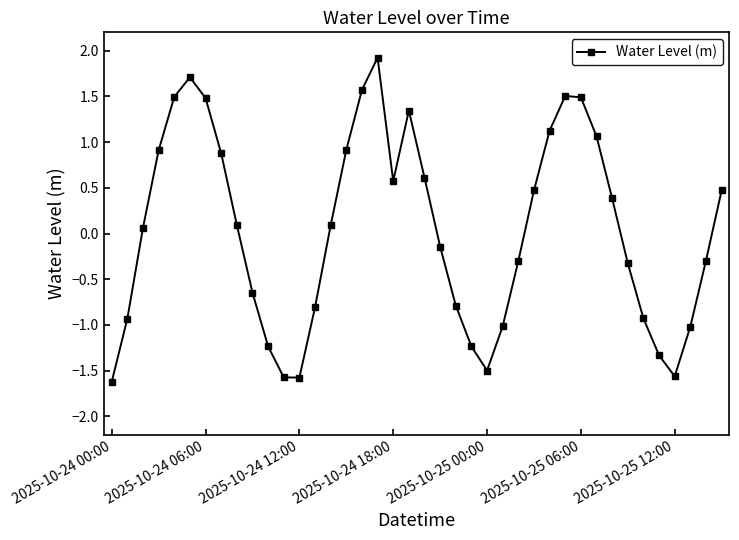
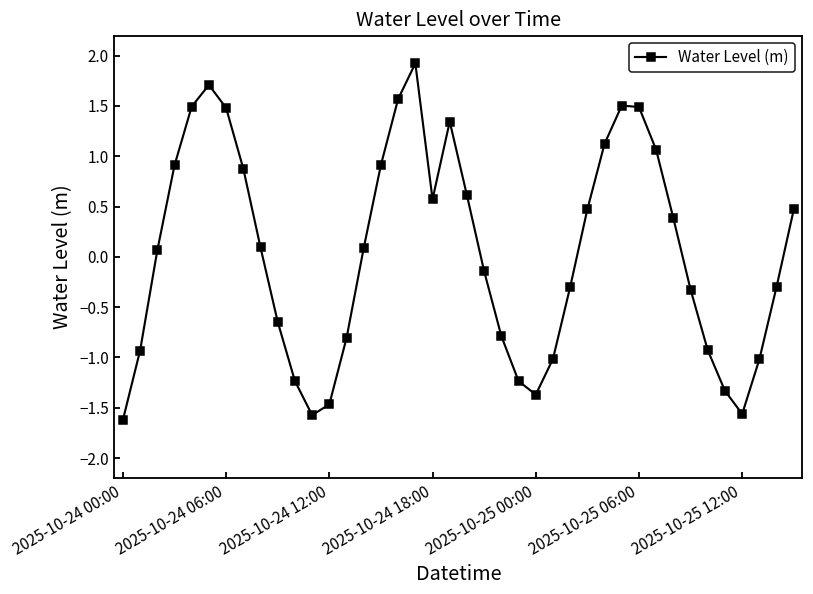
2025-10-24 12:00: -1.6 -> -1.5
2025-10-25 00:00: -1.5 -> -1.4
